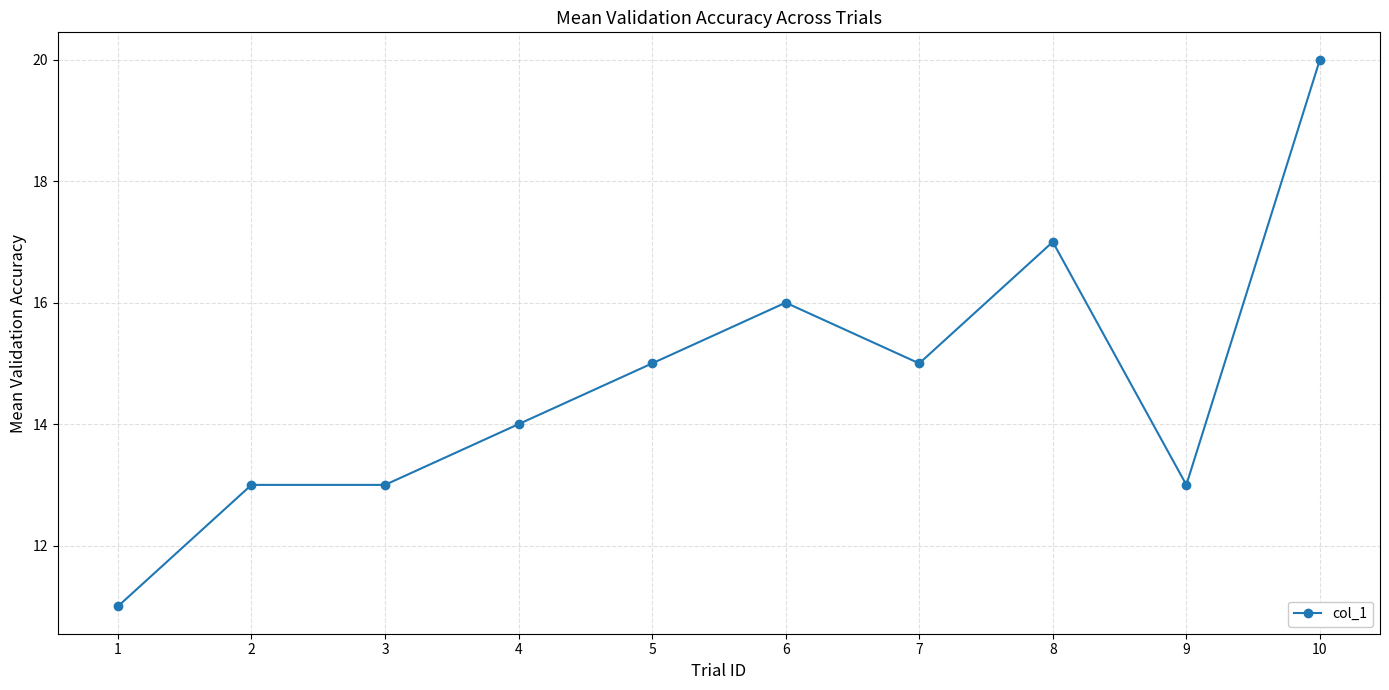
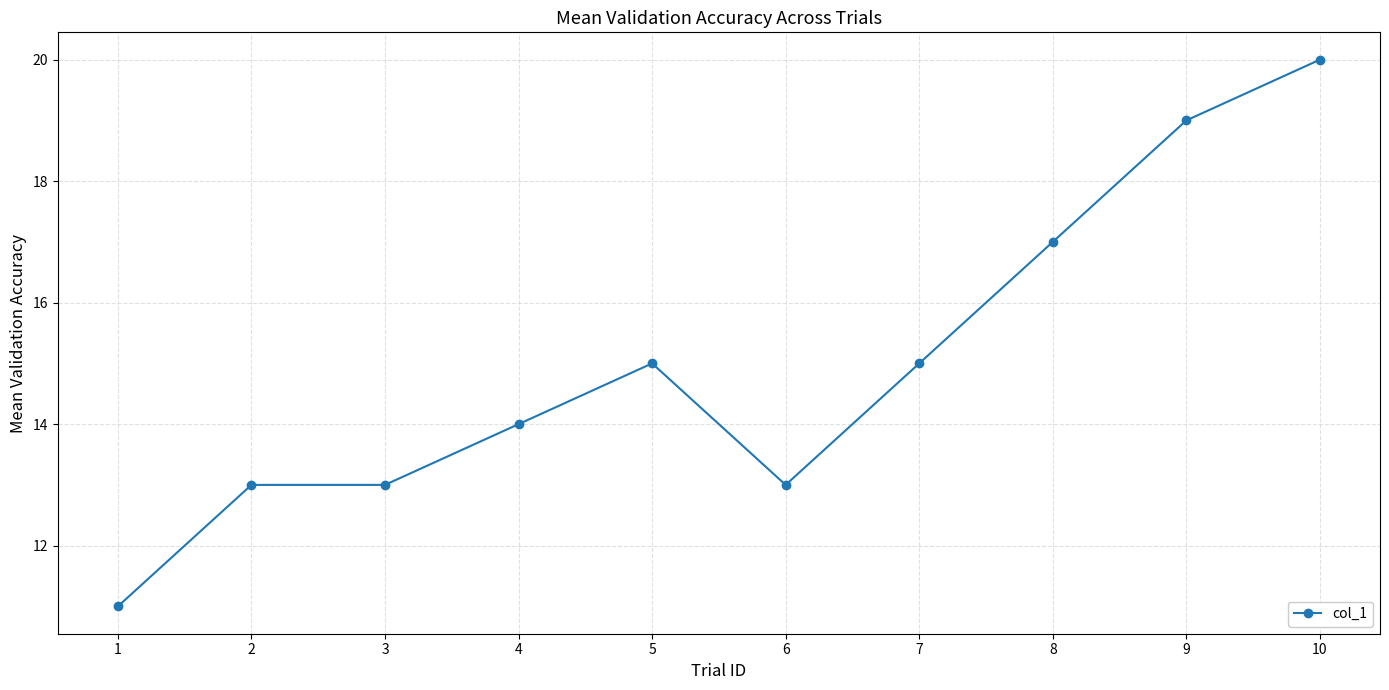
6: 16 -> 13
9: 13 -> 19
